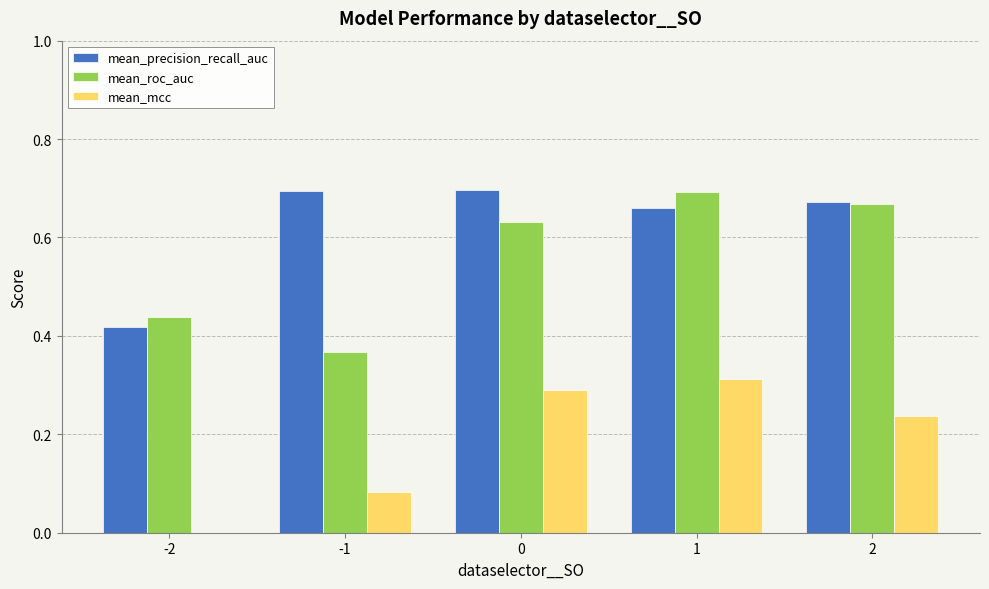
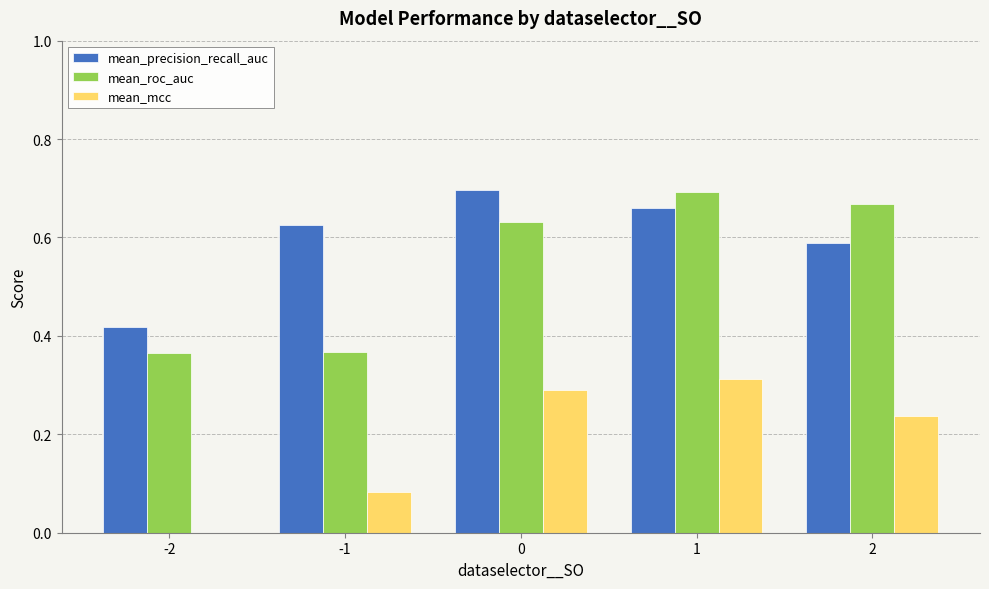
mean_roc_auc, -2: 0.44 -> 0.37
mean_precision_recall_auc, -1: 0.69 -> 0.63
mean_precision_recall_auc, 2: 0.67 -> 0.59
